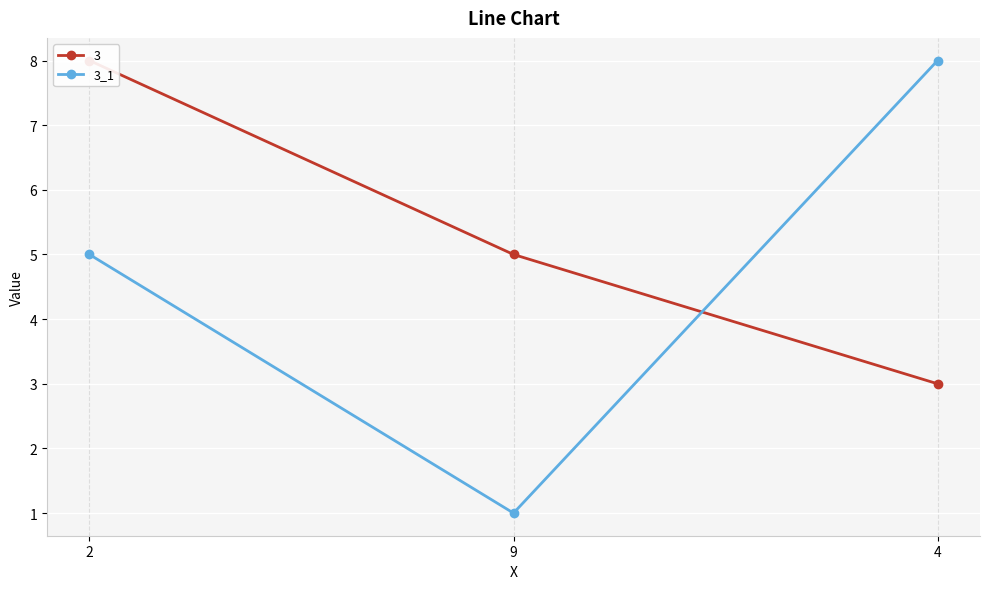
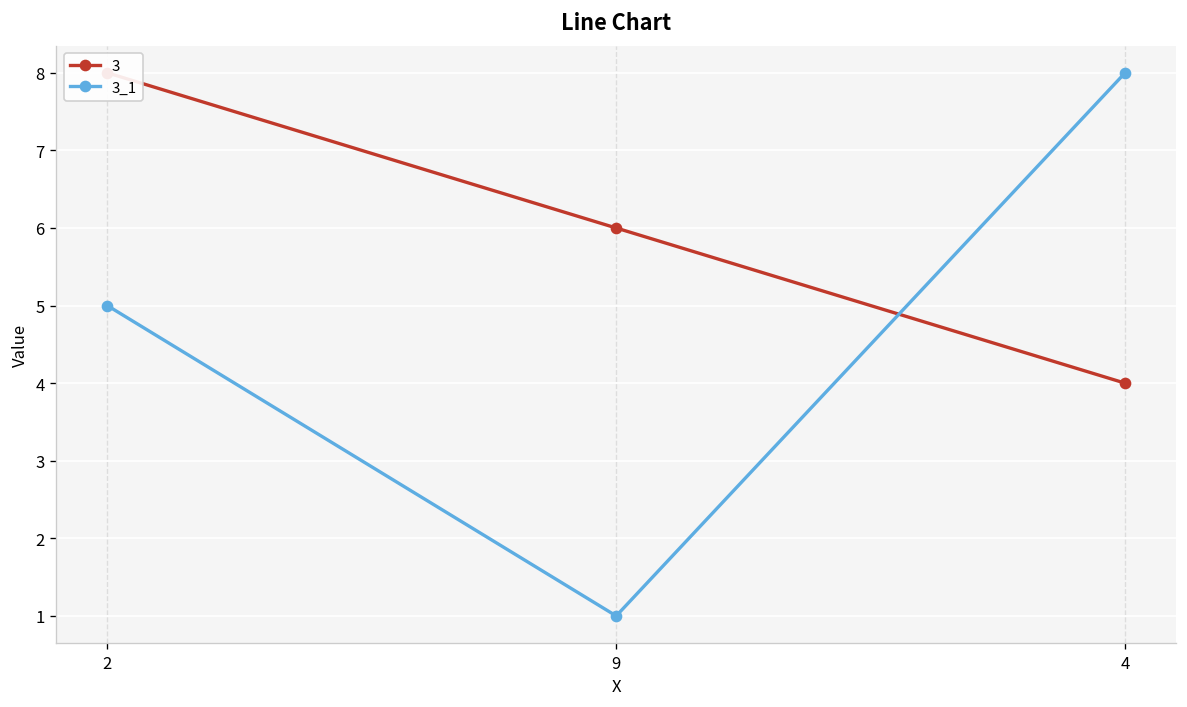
3, 9: 5 -> 6
3, 4: 3 -> 4
